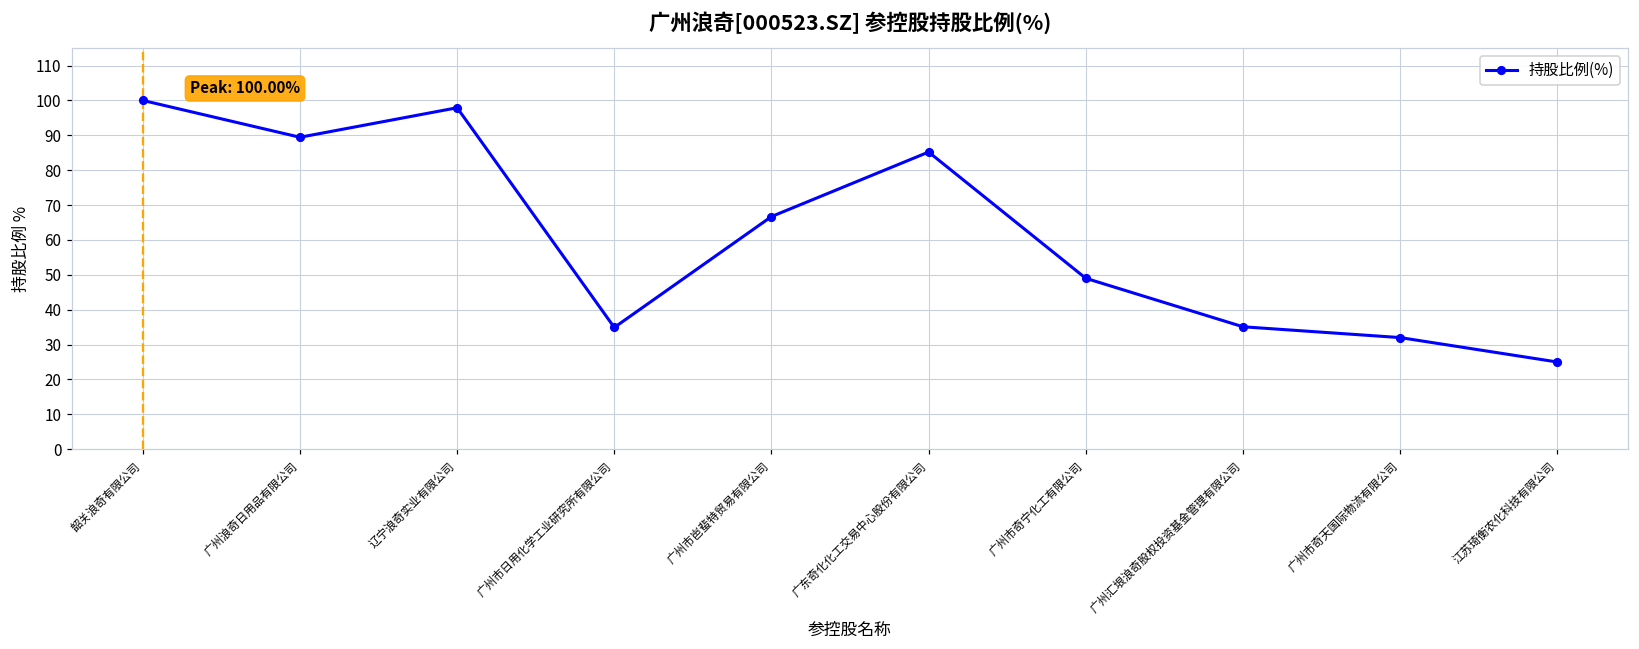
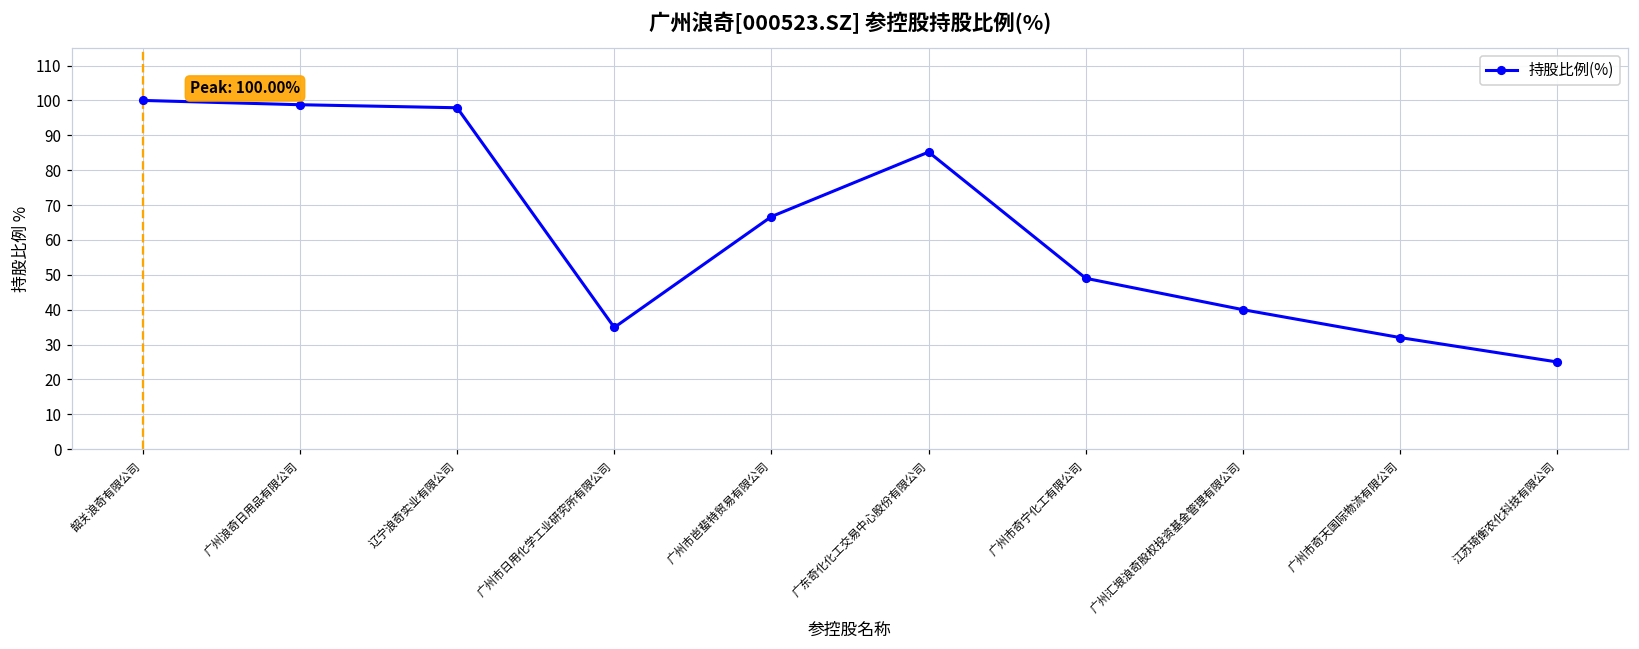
广州浪奇日用品有限公司: 89 -> 99
广州汇垠浪奇股权投资基金管理有限公司: 35 -> 40
